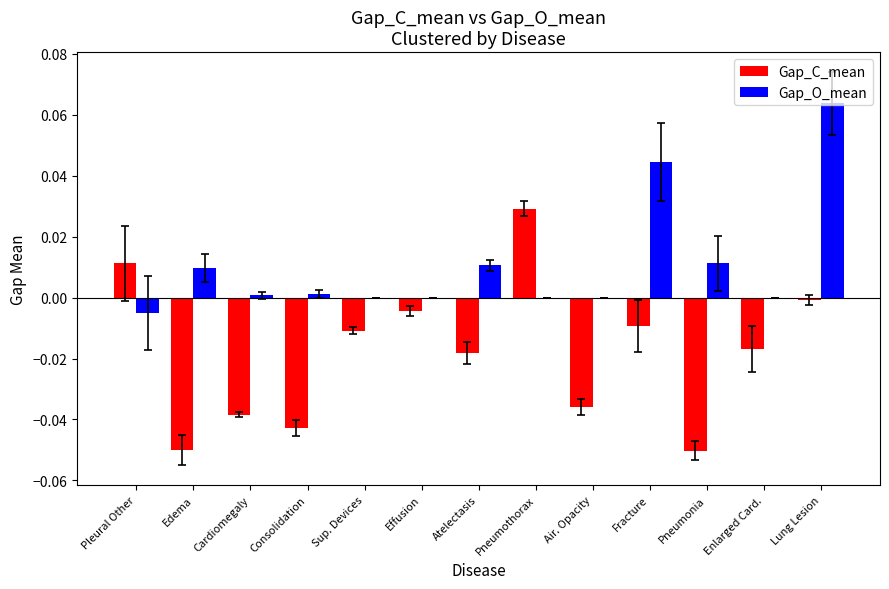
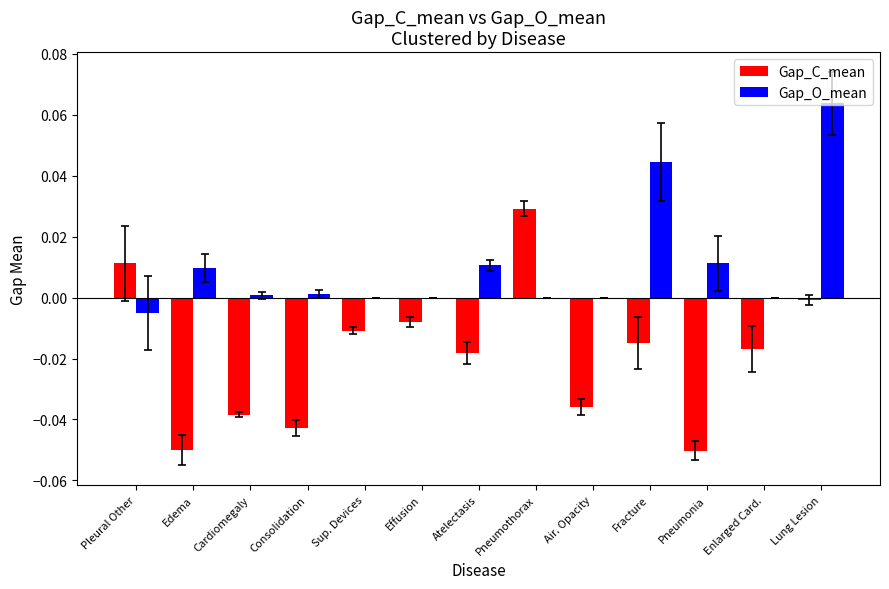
Gap_C_mean, Effusion: -0.004 -> -0.008
Gap_C_mean, Fracture: -0.009 -> -0.015
